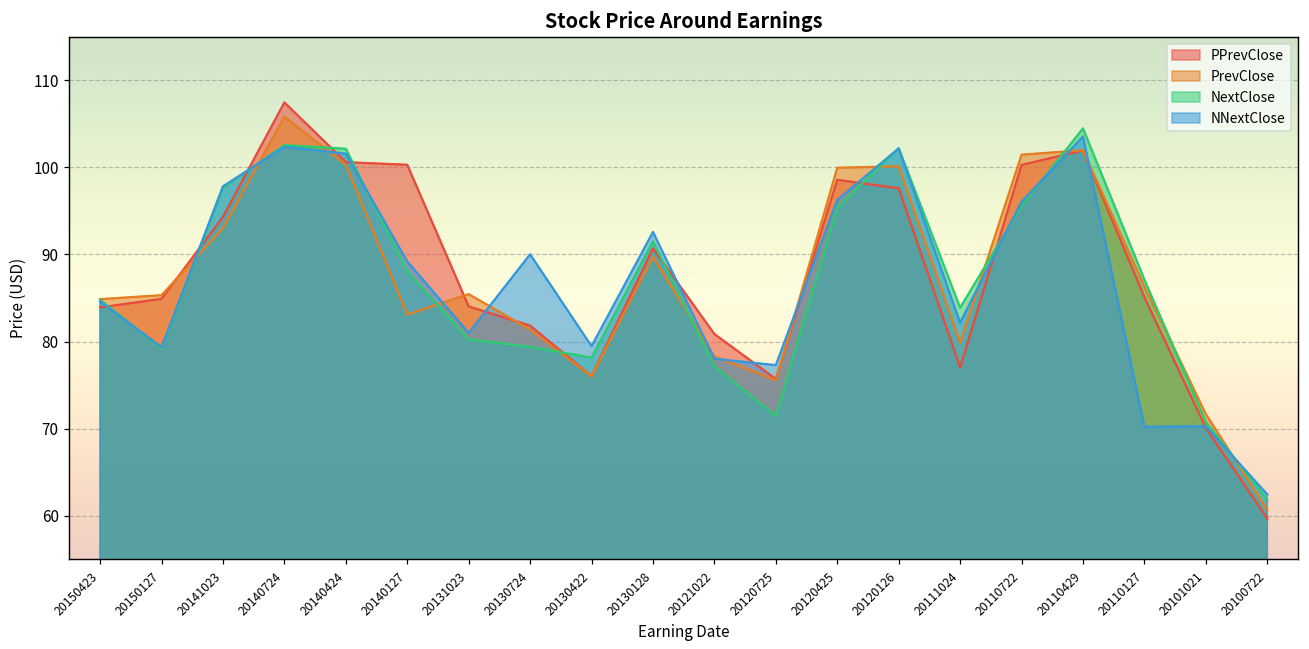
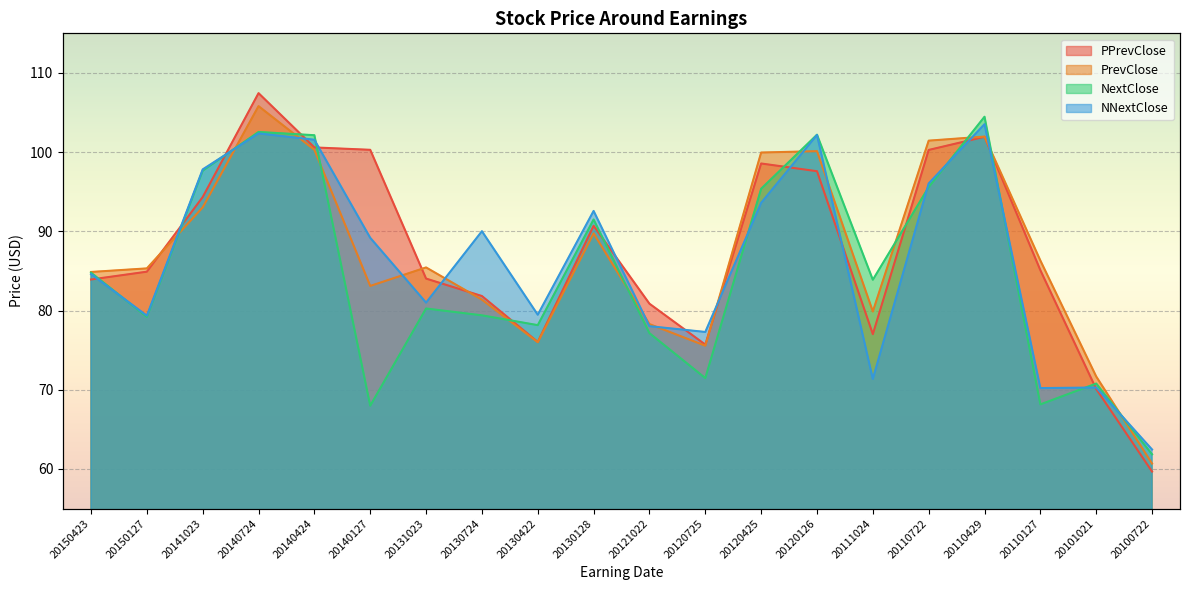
NextClose, 20140127: 88 -> 68
NNextClose, 20120425: 96 -> 94
NNextClose, 20111024: 82 -> 71
NextClose, 20110127: 87 -> 68
